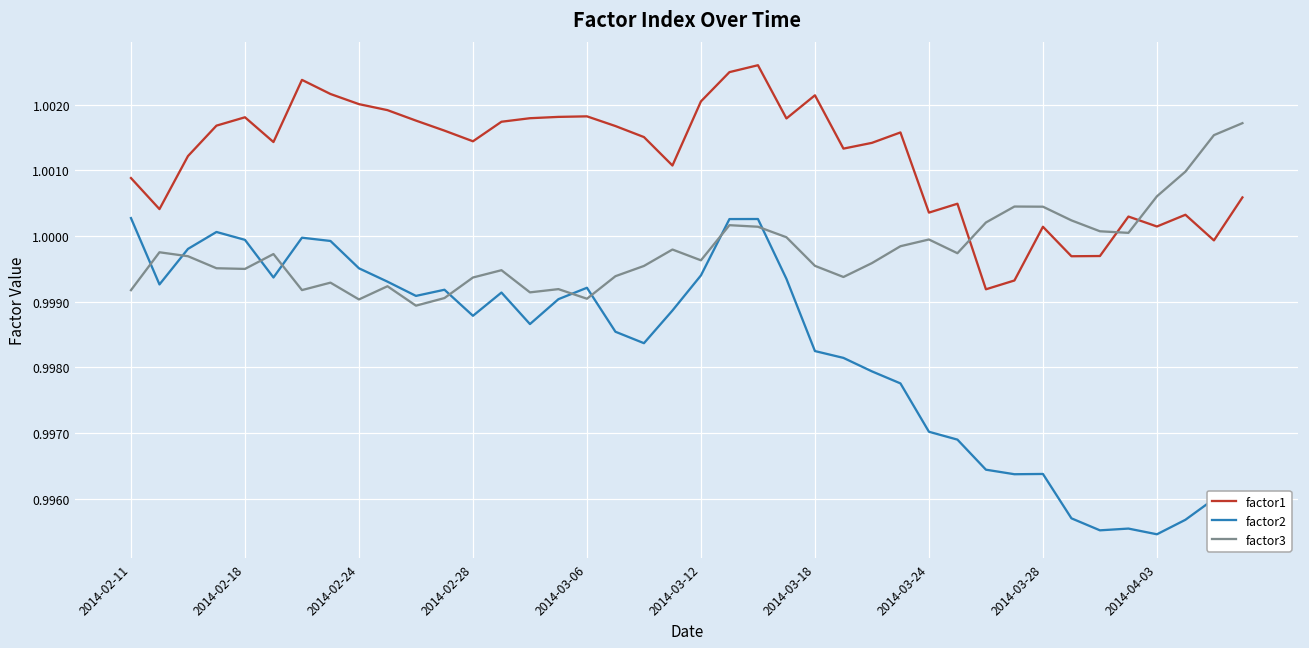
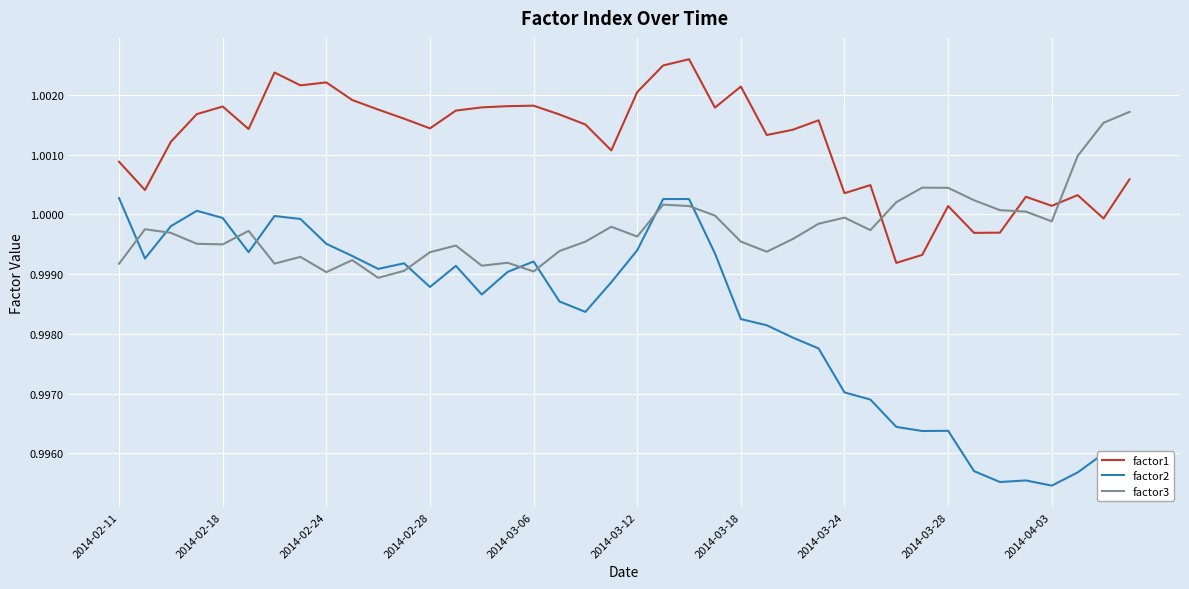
factor1, 2014-02-24: 1.0020 -> 1.0022
factor3, 2014-04-03: 1.0006 -> 0.9999
